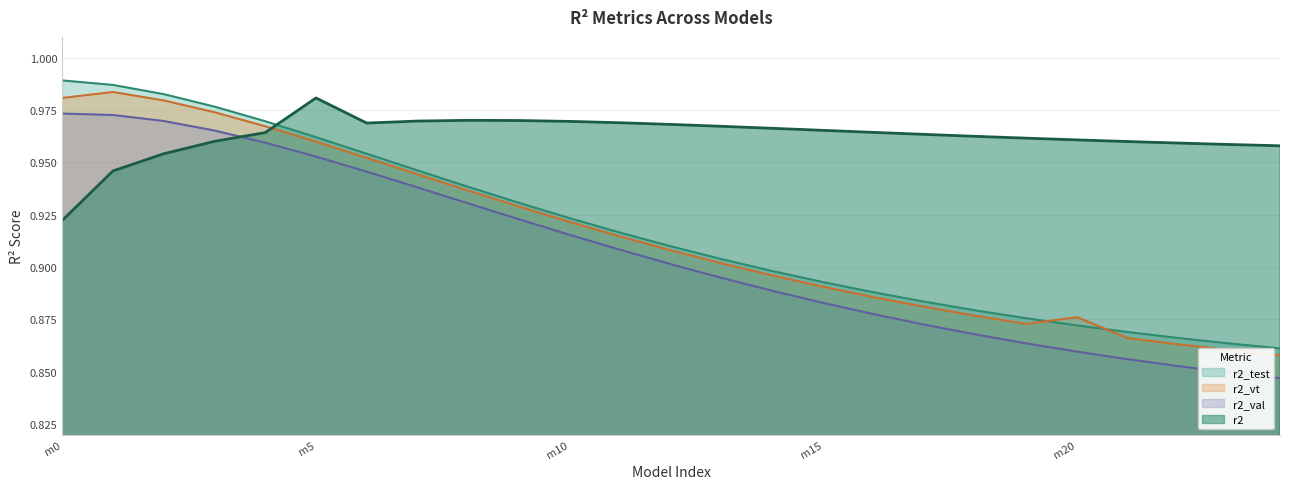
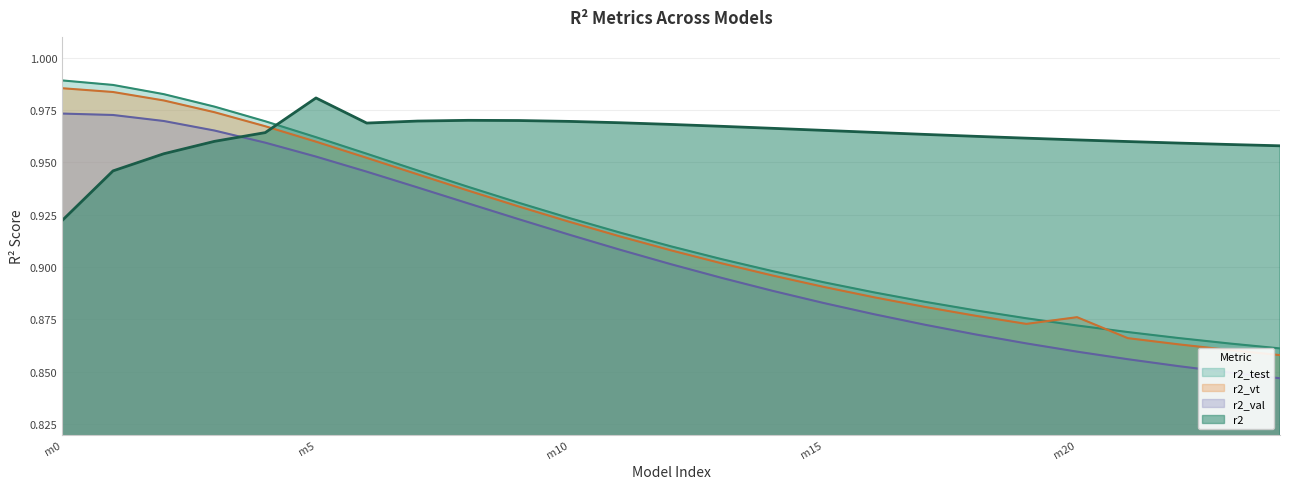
r2_vt, m0: 0.981 -> 0.985
